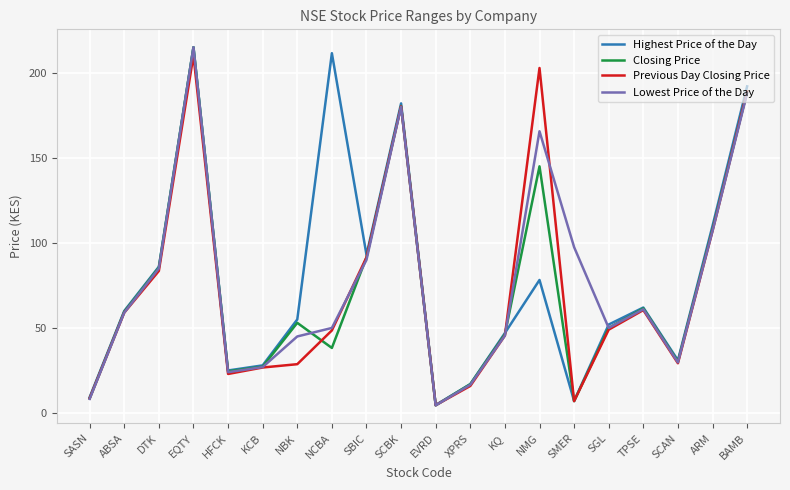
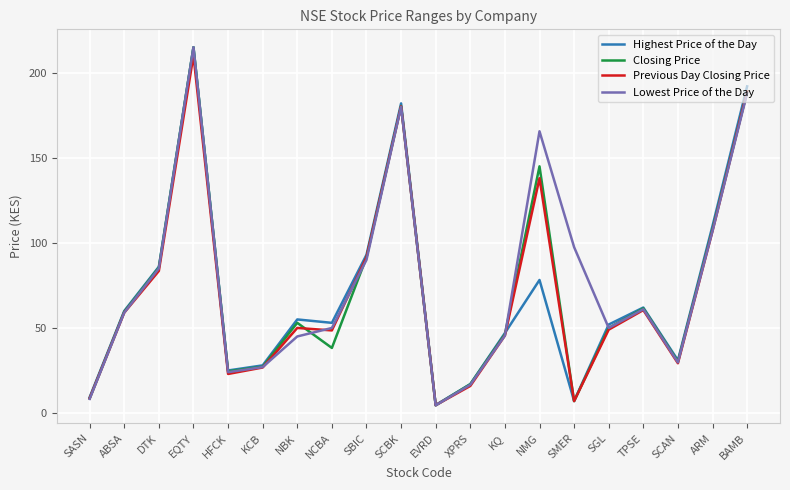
Previous Day Closing Price, NBK: 29 -> 50
Highest Price of the Day, NCBA: 212 -> 53
Previous Day Closing Price, NMG: 203 -> 138
